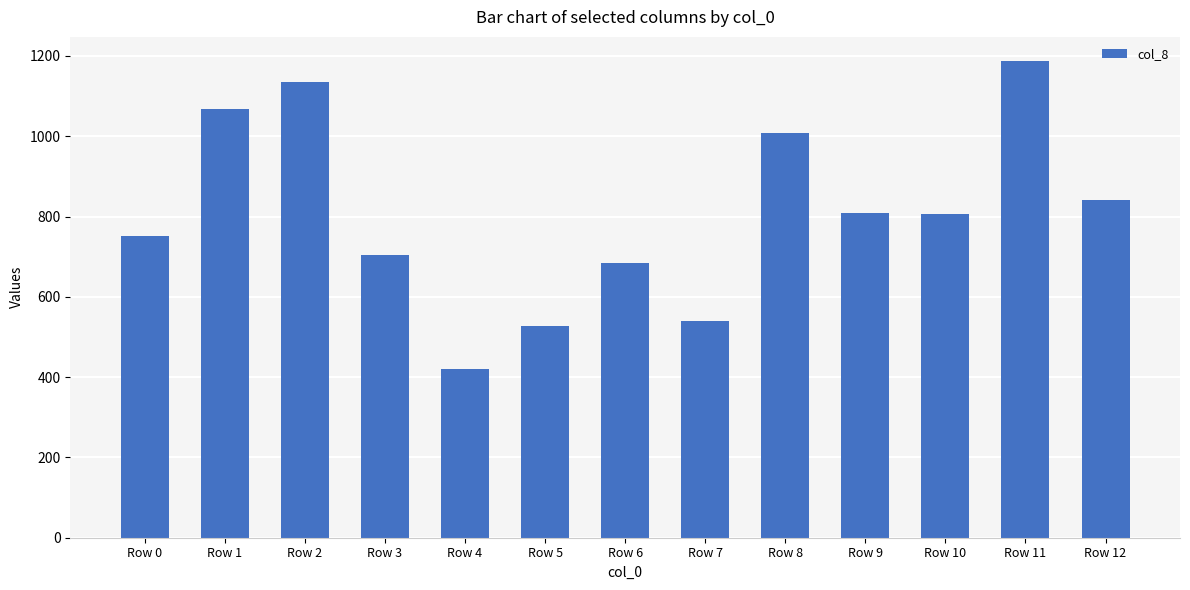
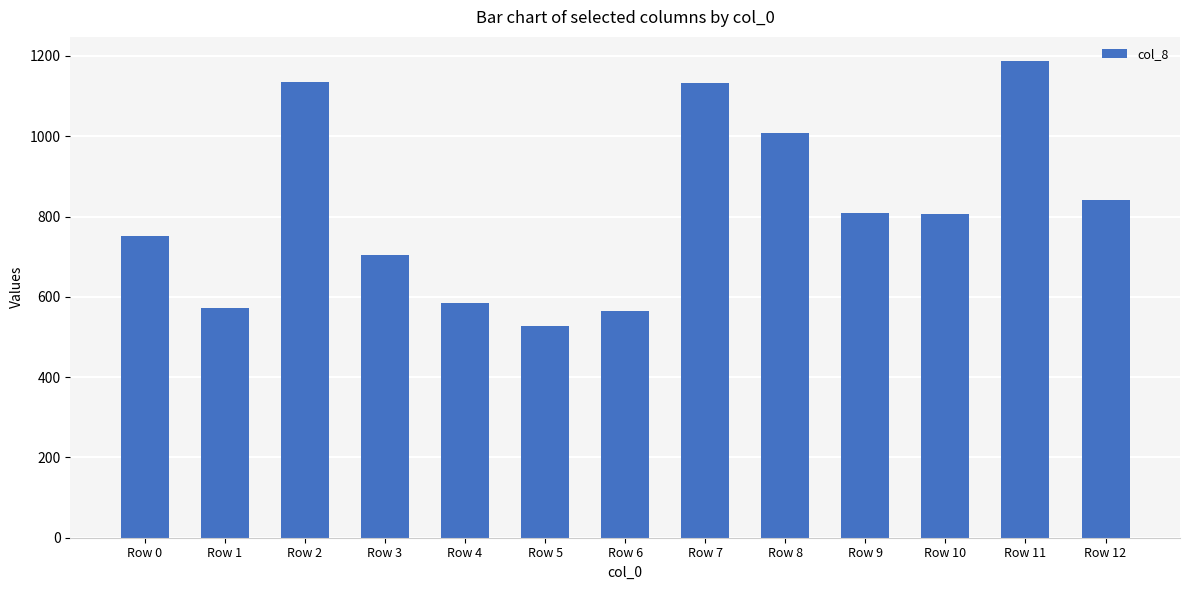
Row 1: 1070 -> 570
Row 4: 420 -> 590
Row 6: 680 -> 570
Row 7: 540 -> 1130
